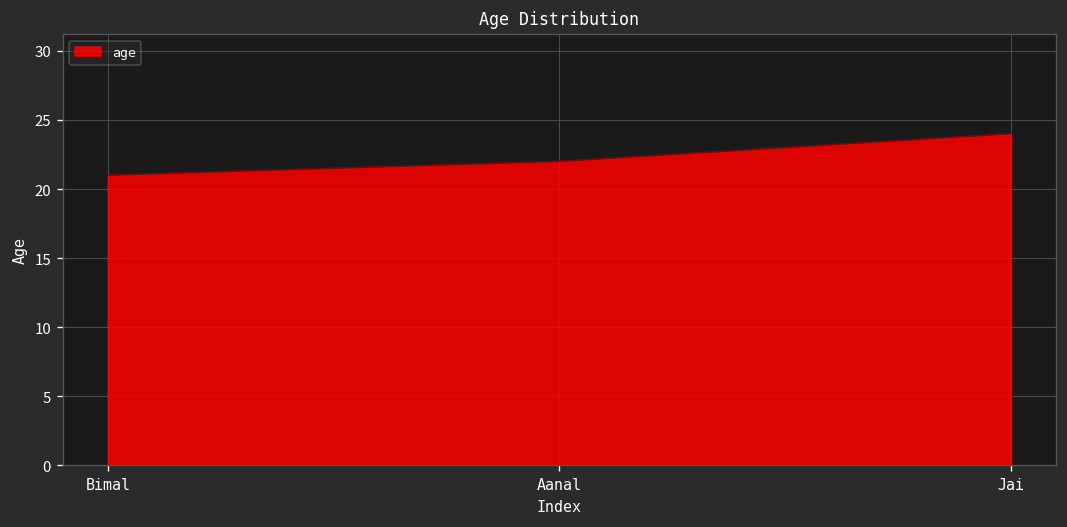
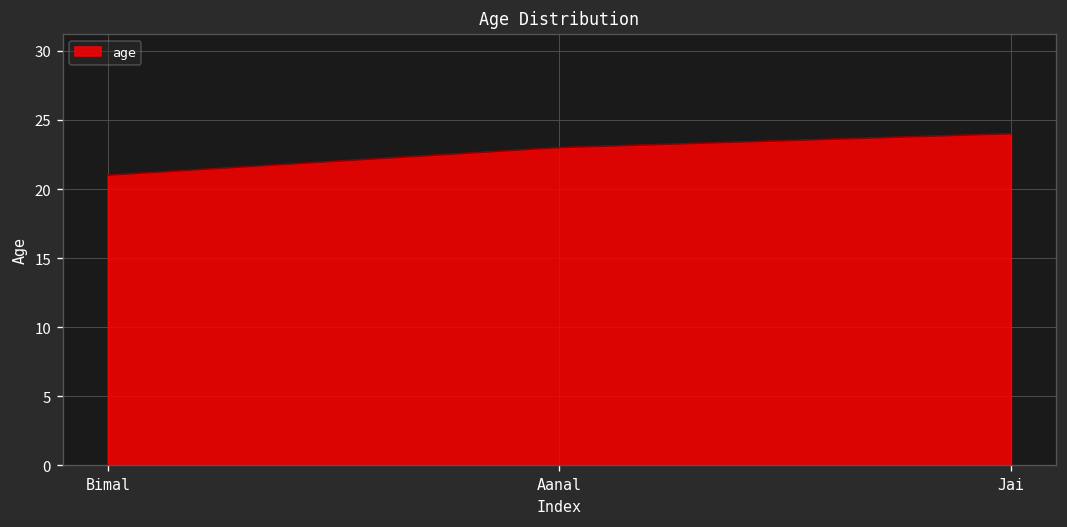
Aanal: 22 -> 23
